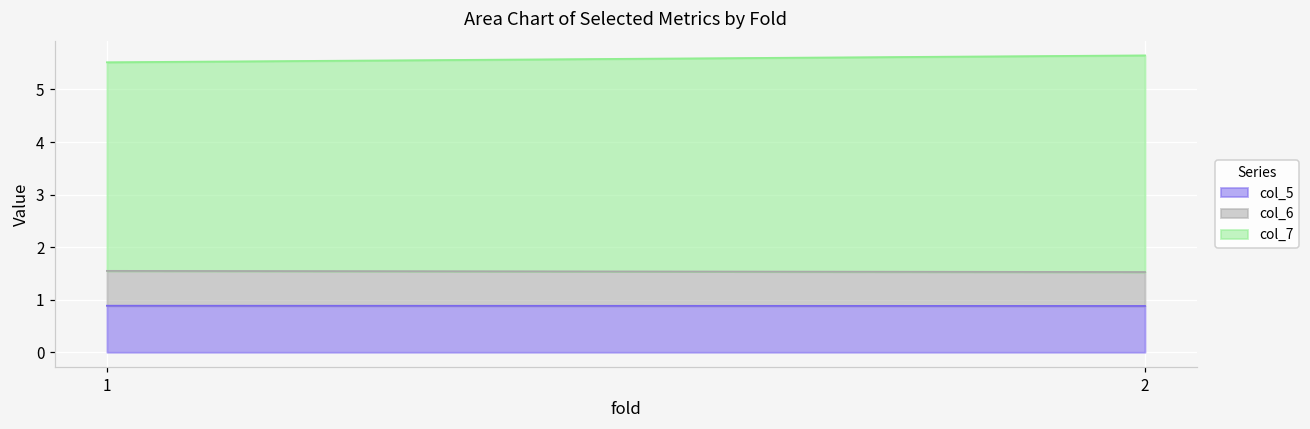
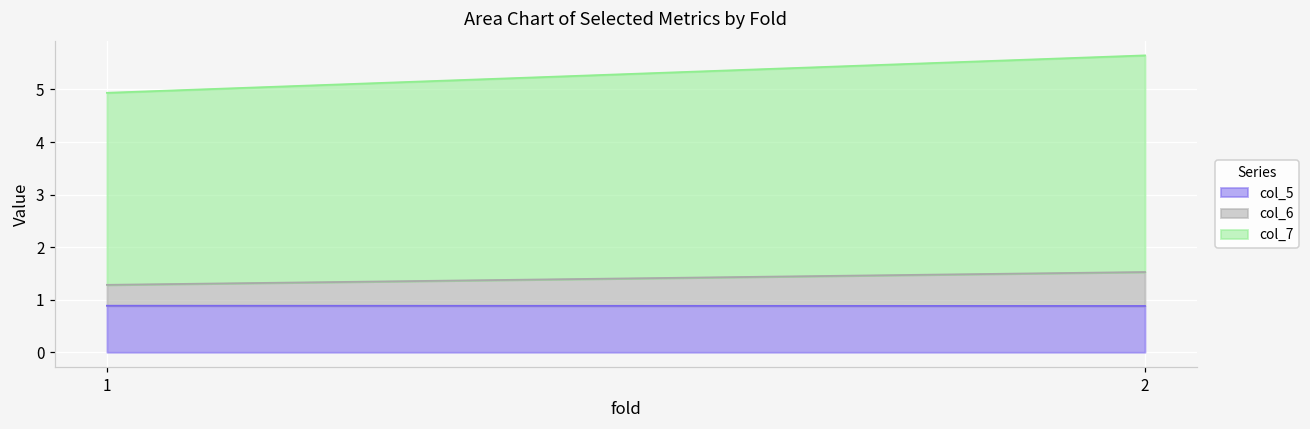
col_6, 1: 0.7 -> 0.4
col_7, 1: 4.0 -> 3.7
